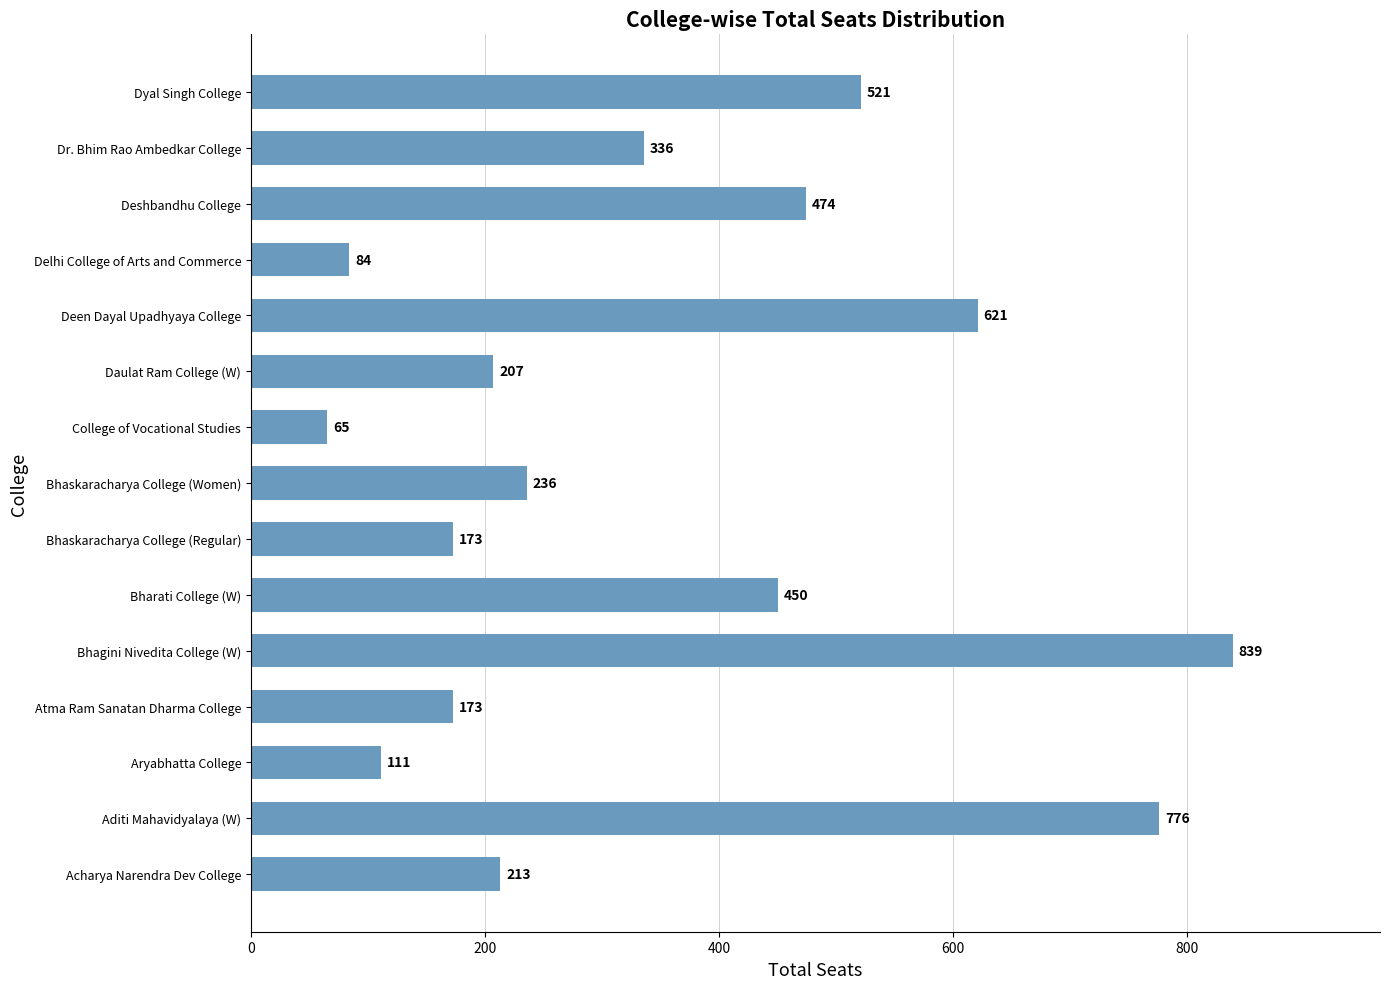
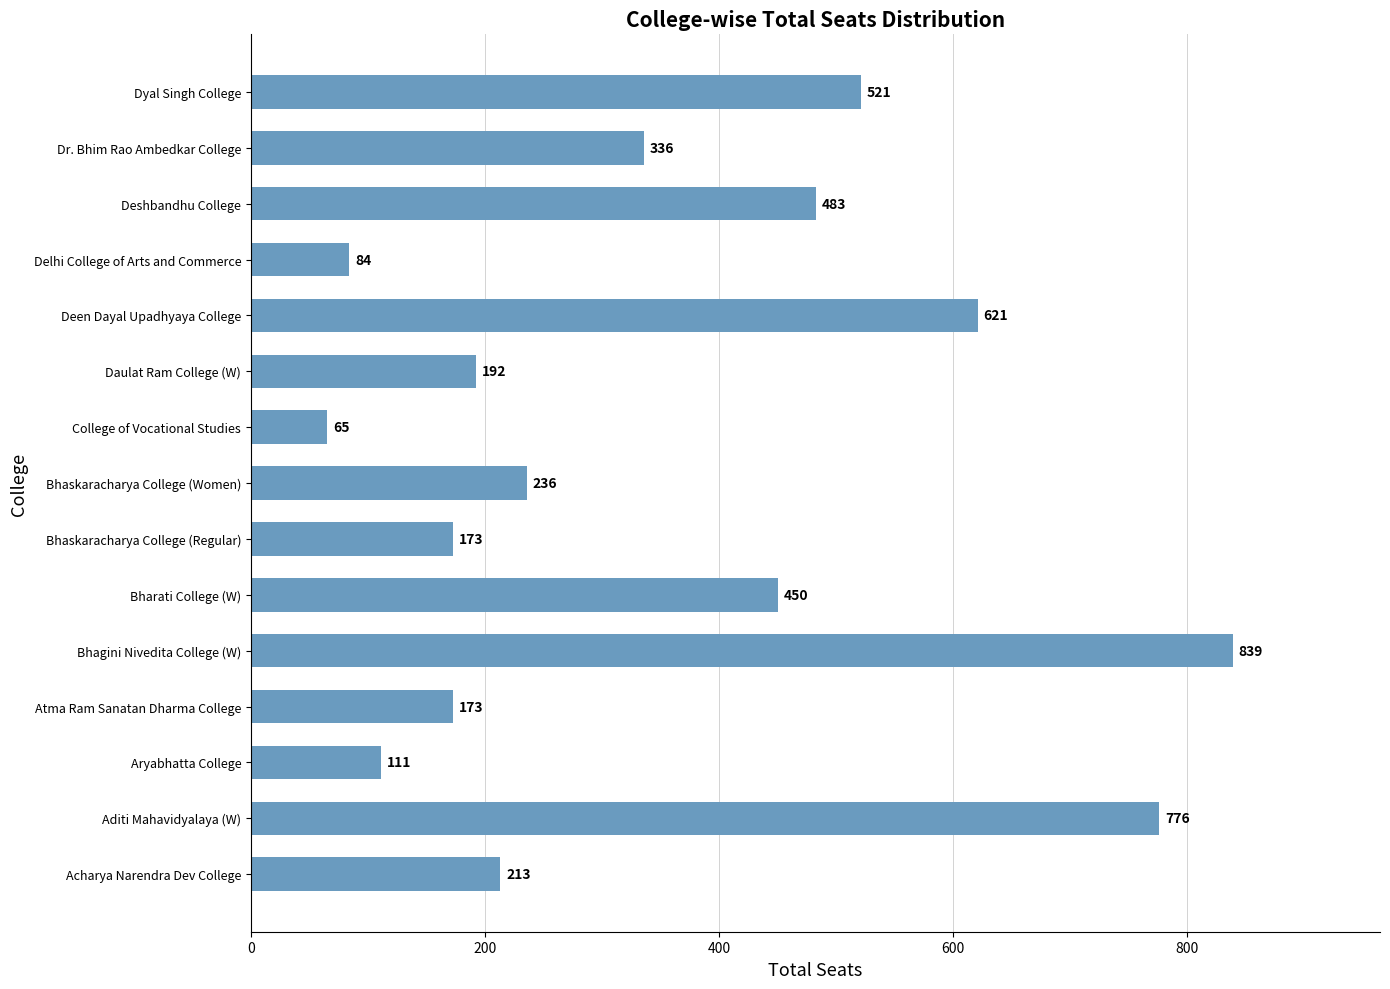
Deshbandhu College: 474 -> 483
Daulat Ram College (W): 207 -> 192
